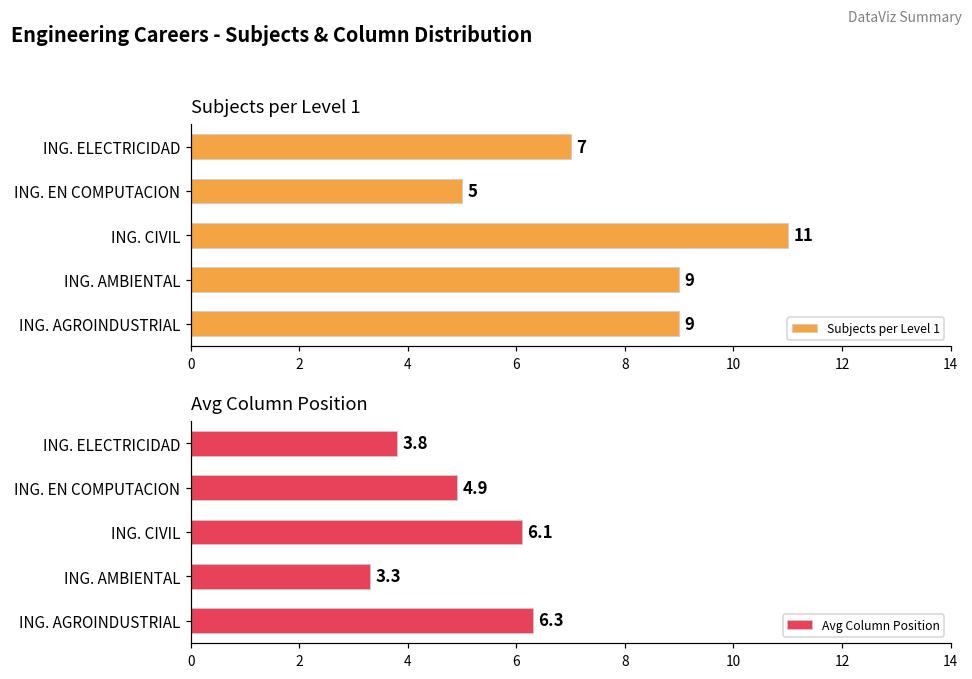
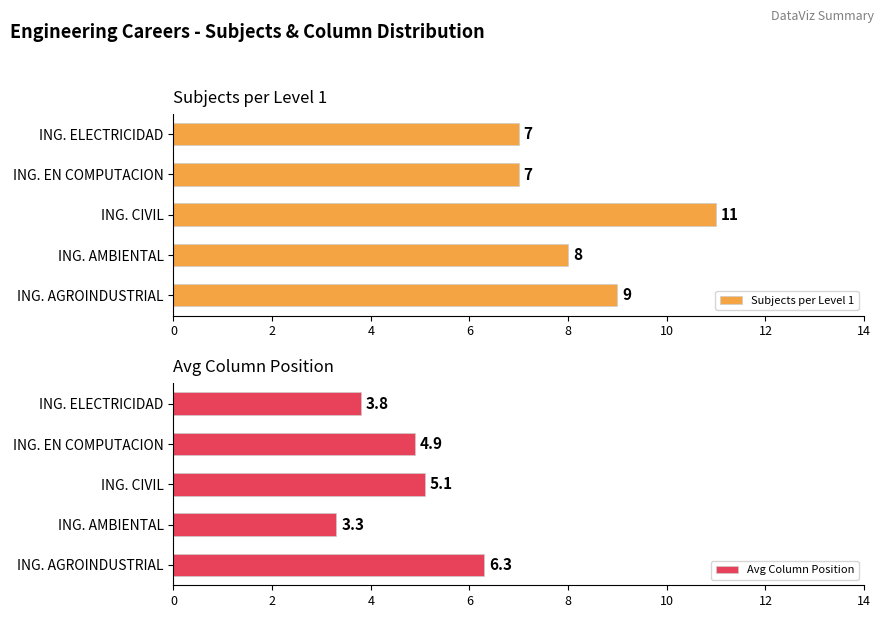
Subjects per Level 1, ING. EN COMPUTACION: 5 -> 7
Subjects per Level 1, ING. AMBIENTAL: 9 -> 8
Avg Column Position, ING. CIVIL: 6.1 -> 5.1
